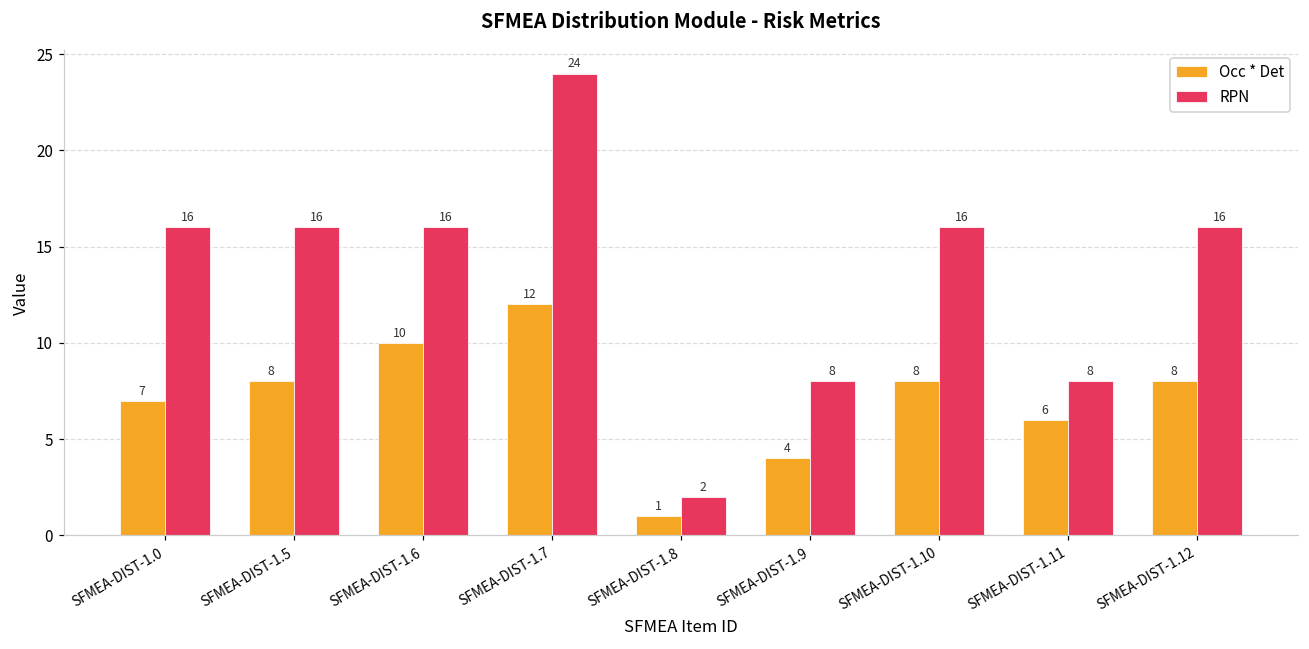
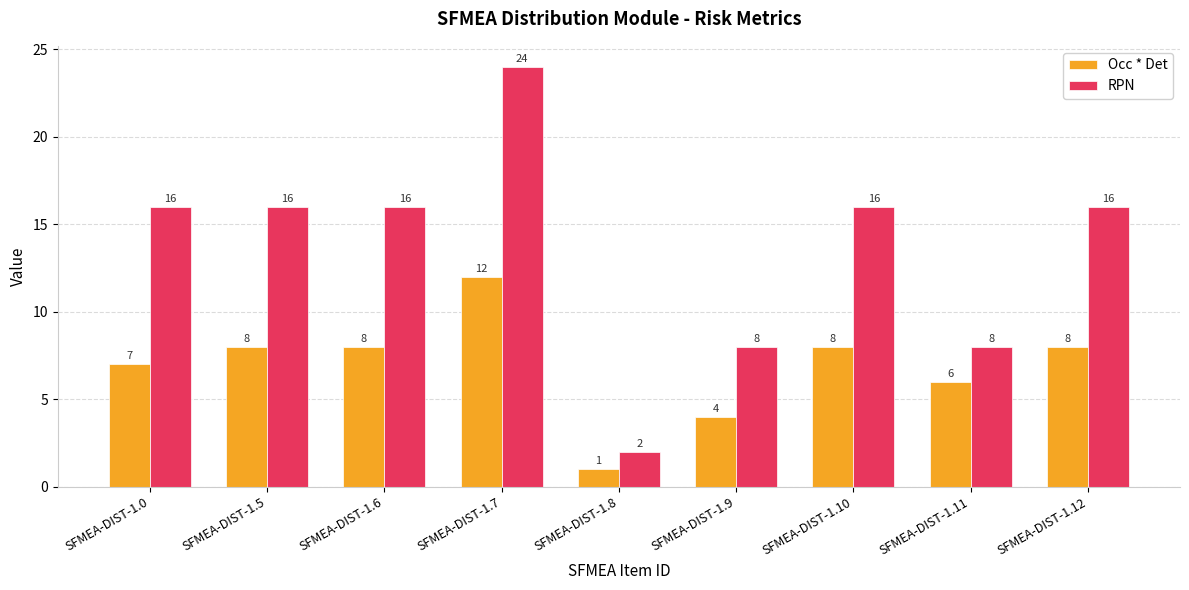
Occ * Det, SFMEA-DIST-1.6: 10 -> 8
